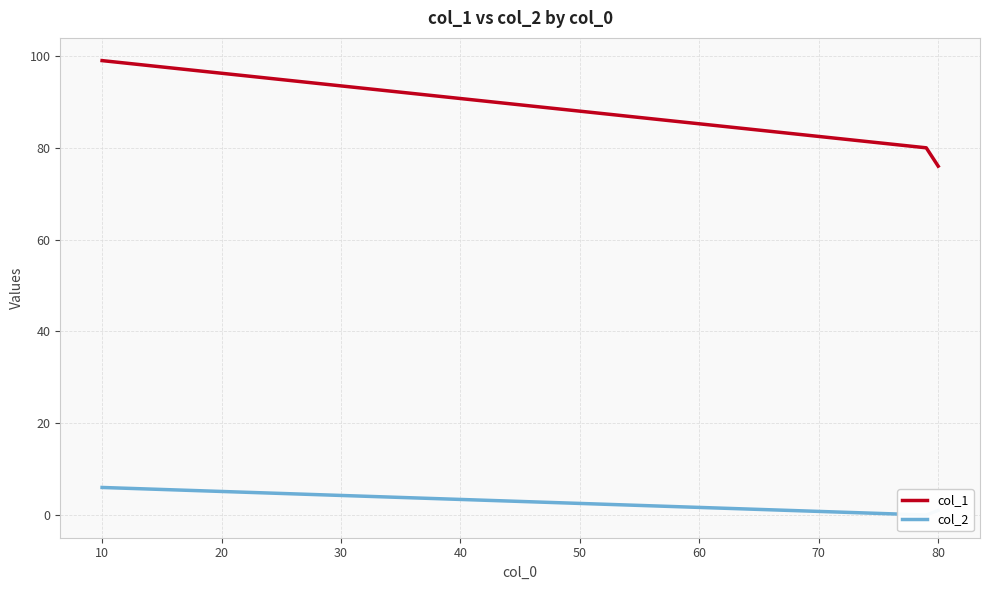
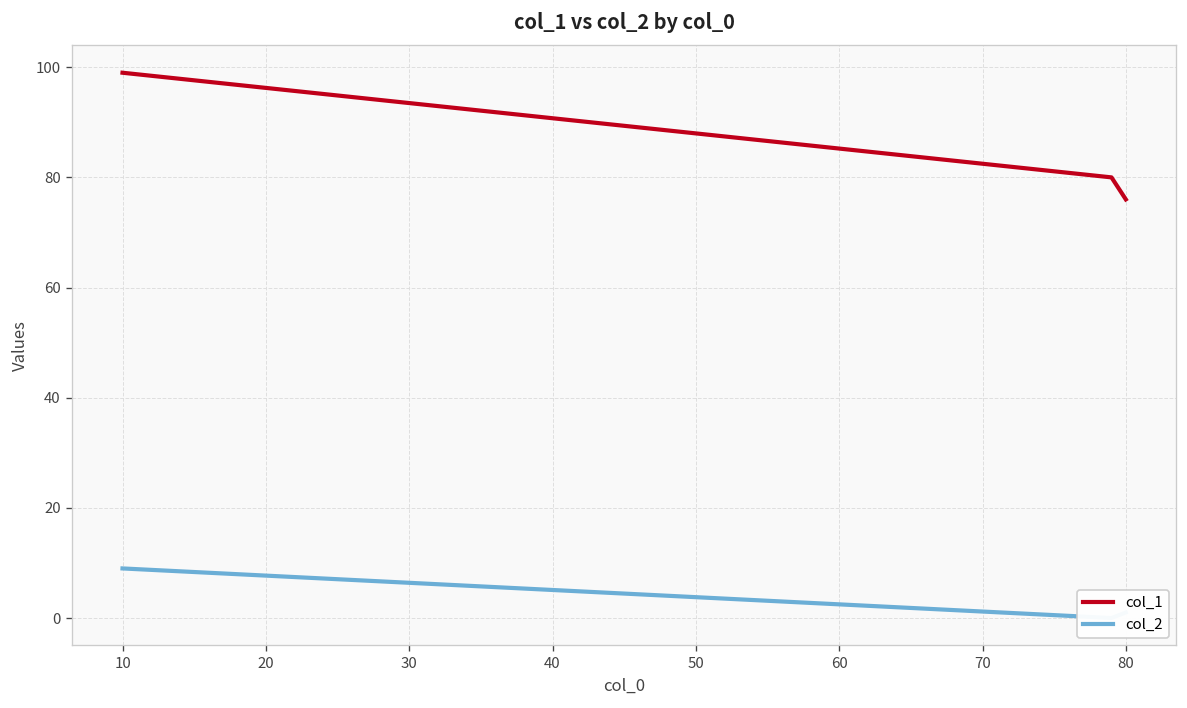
col_2, 10: 6 -> 9
